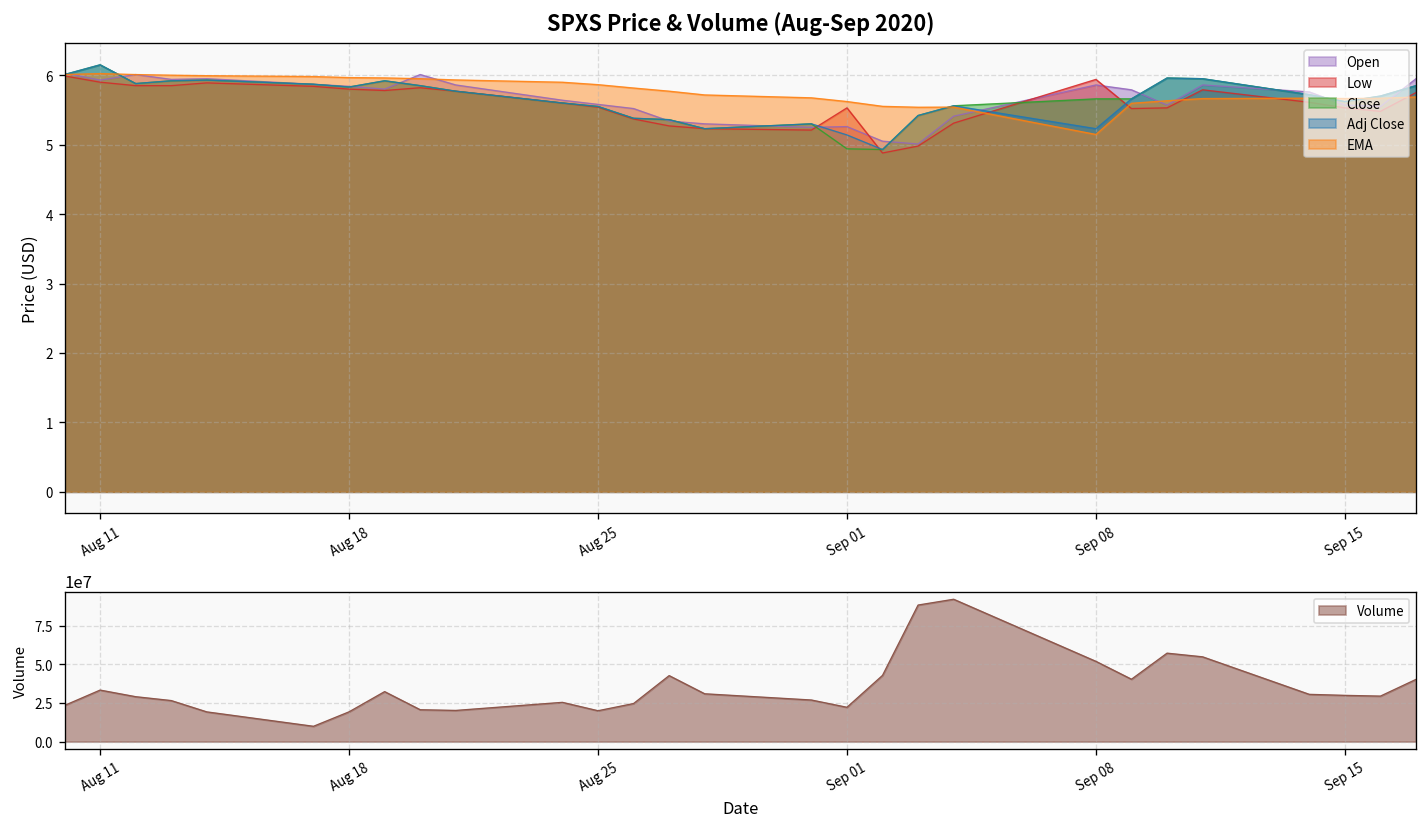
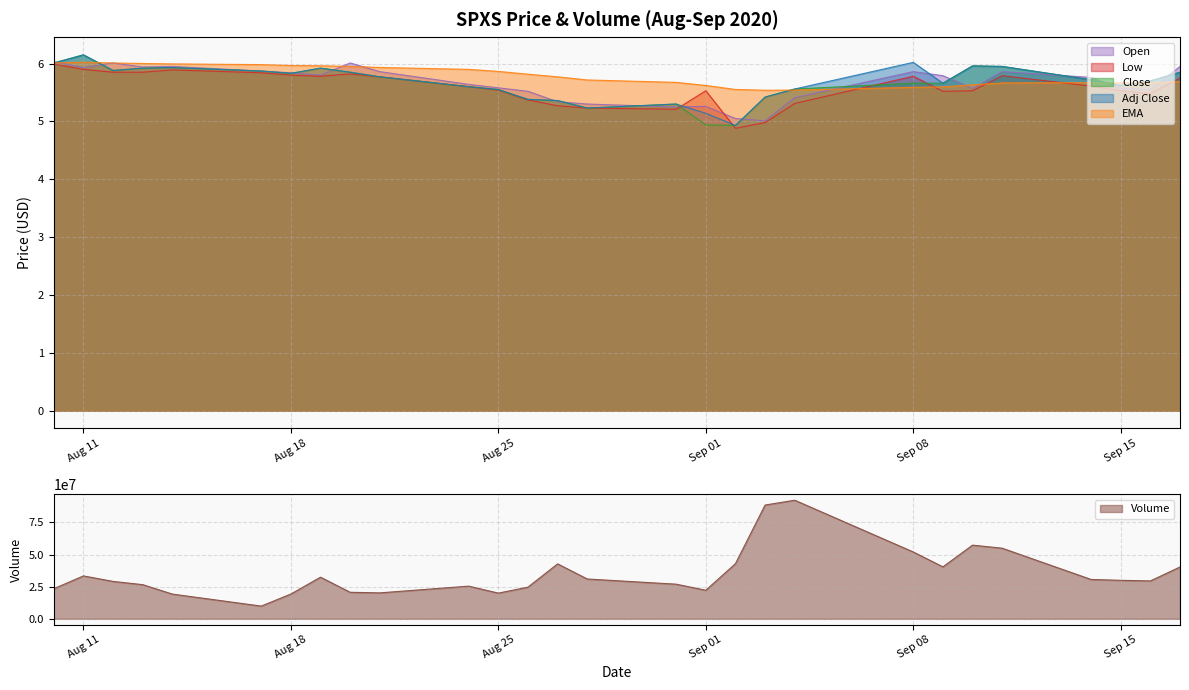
SPXS Price & Volume (Aug-Sep 2020), Low, Sep 08: 5.9 -> 5.8
SPXS Price & Volume (Aug-Sep 2020), Adj Close, Sep 08: 5.2 -> 6.0
SPXS Price & Volume (Aug-Sep 2020), EMA, Sep 08: 5.1 -> 5.6
